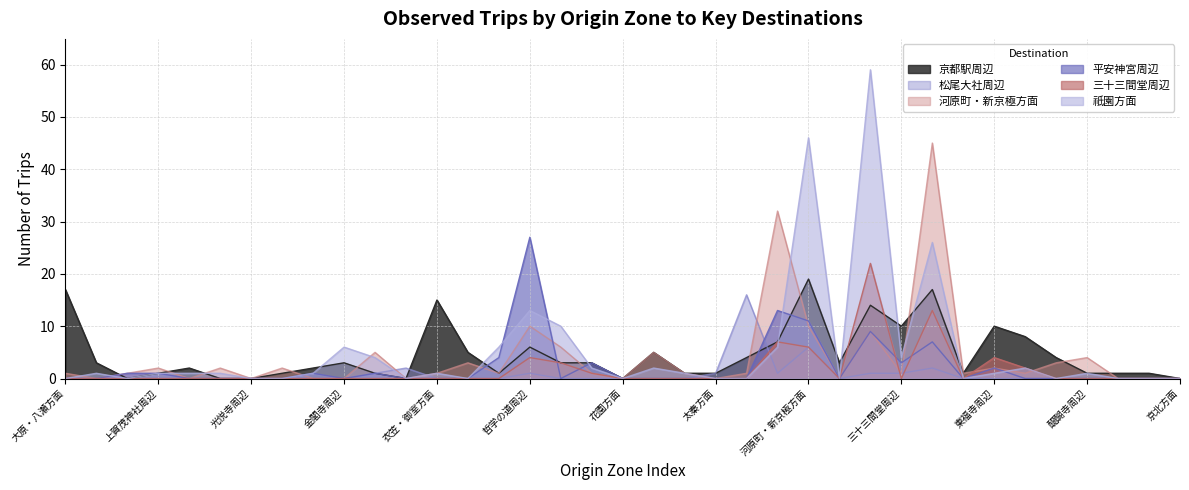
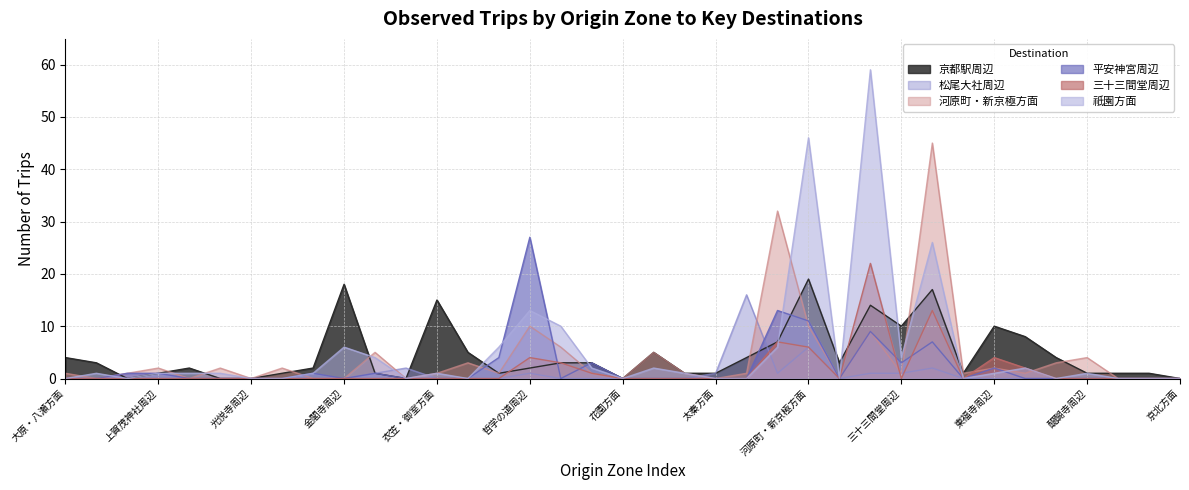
京都駅周辺, 大原・八瀬方面: 17 -> 4
京都駅周辺, 金閣寺周辺: 3 -> 18
京都駅周辺, 哲学の道周辺: 6 -> 2
